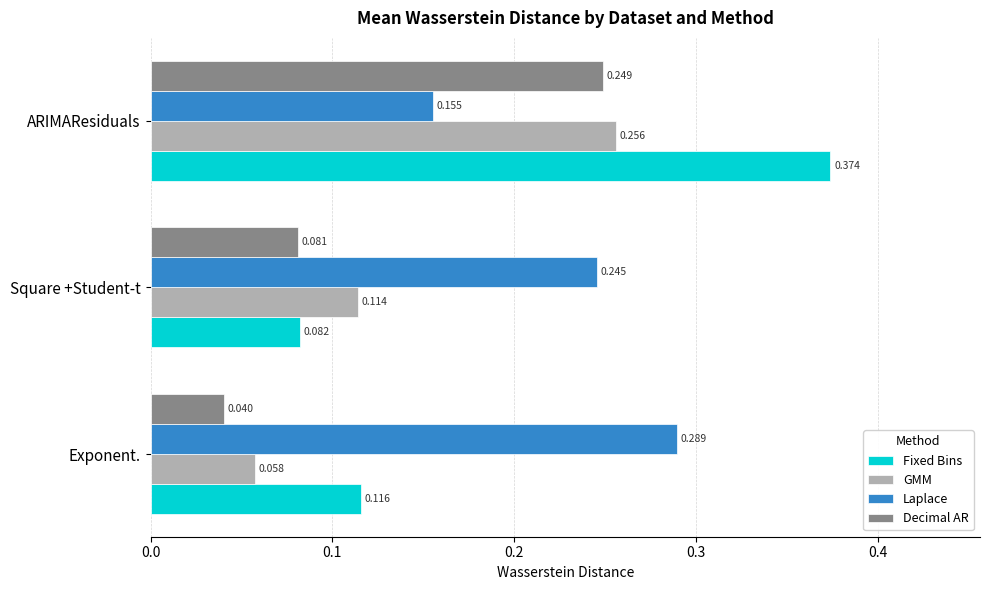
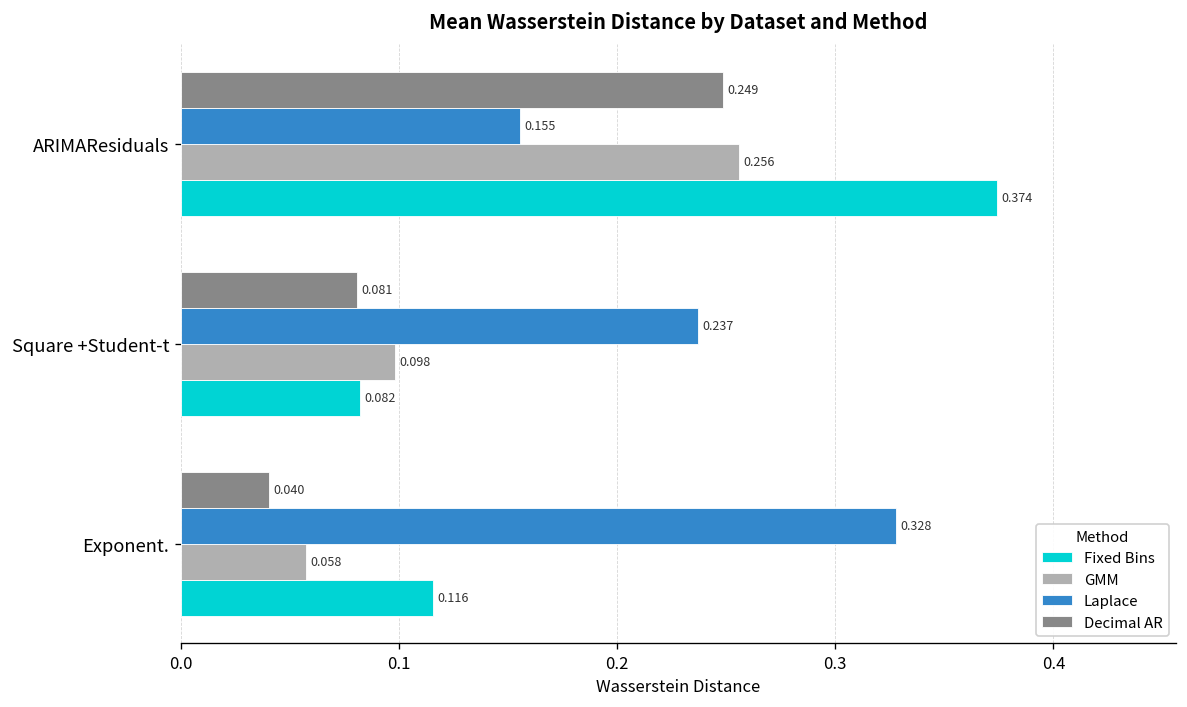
Laplace, Square +Student-t: 0.245 -> 0.237
GMM, Square +Student-t: 0.114 -> 0.098
Laplace, Exponent.: 0.289 -> 0.328
